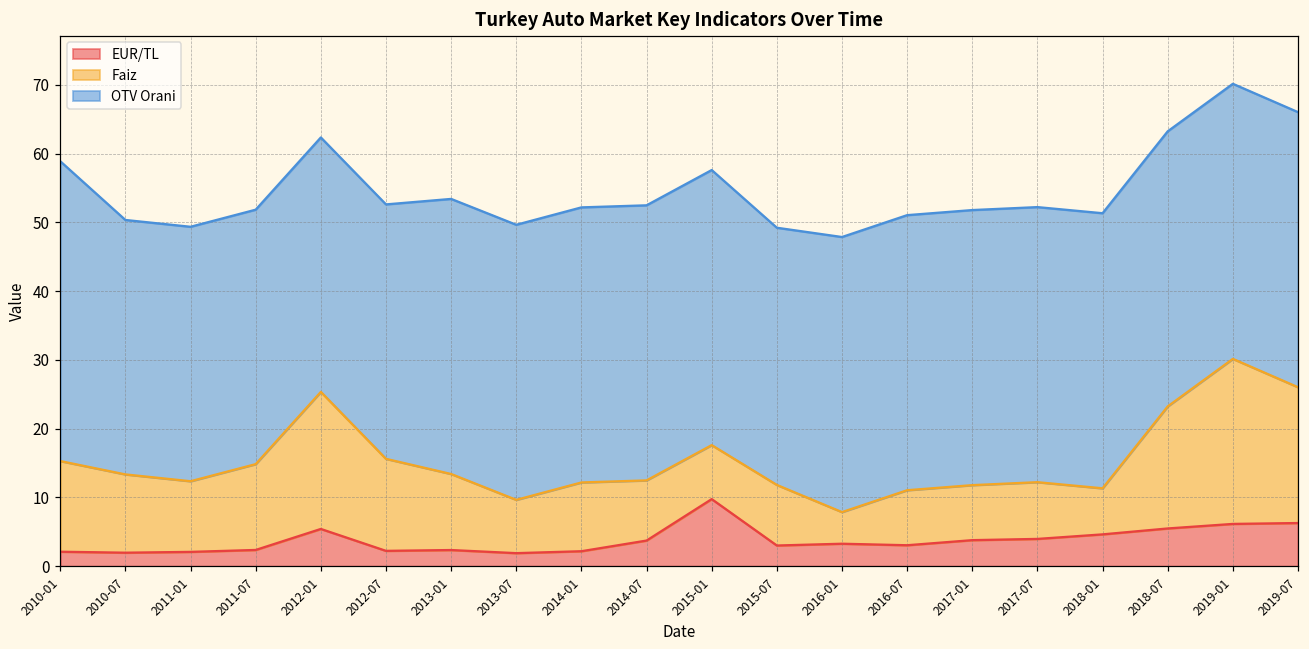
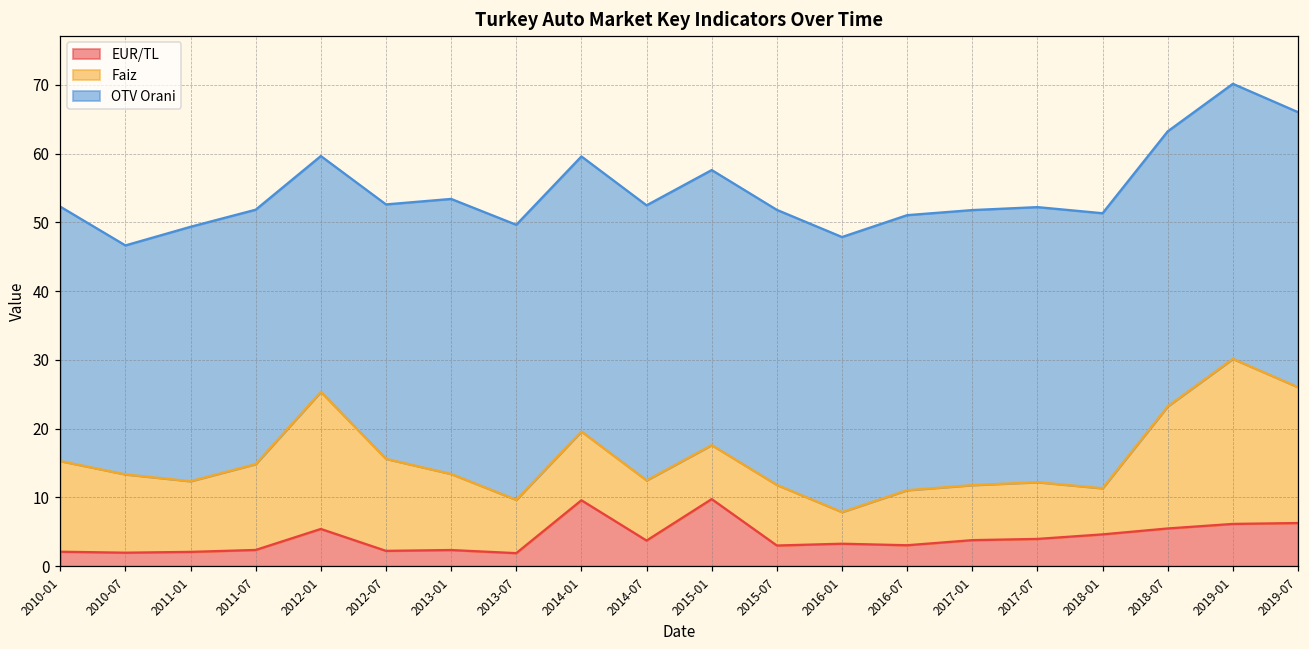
OTV Orani, 2010-01: 44 -> 37
OTV Orani, 2010-07: 37 -> 33
OTV Orani, 2012-01: 37 -> 34
EUR/TL, 2014-01: 2 -> 10
OTV Orani, 2015-07: 37 -> 40
